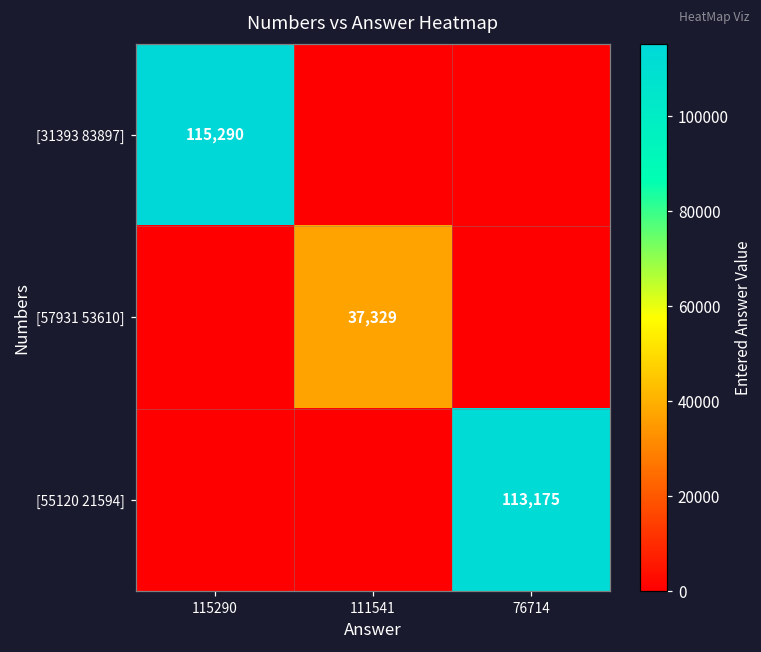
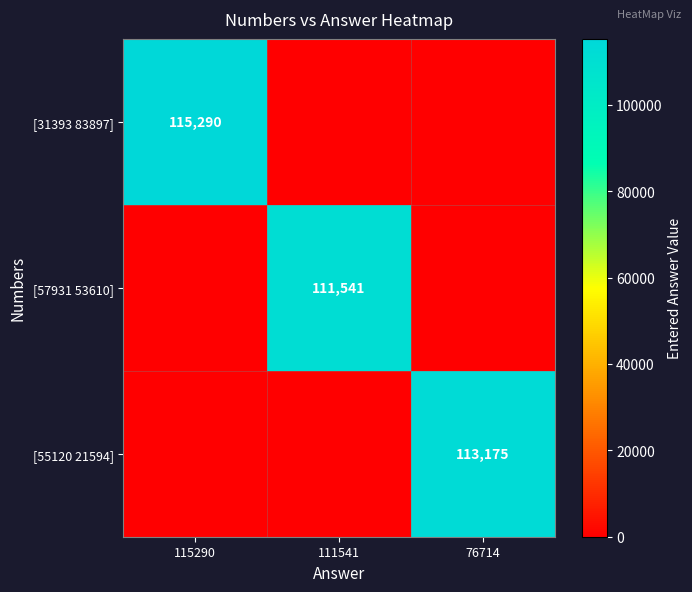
[57931 53610], 111541: 37,329 -> 111,541
